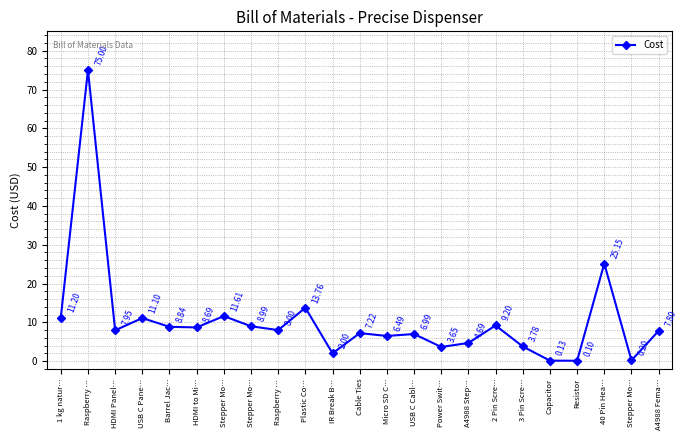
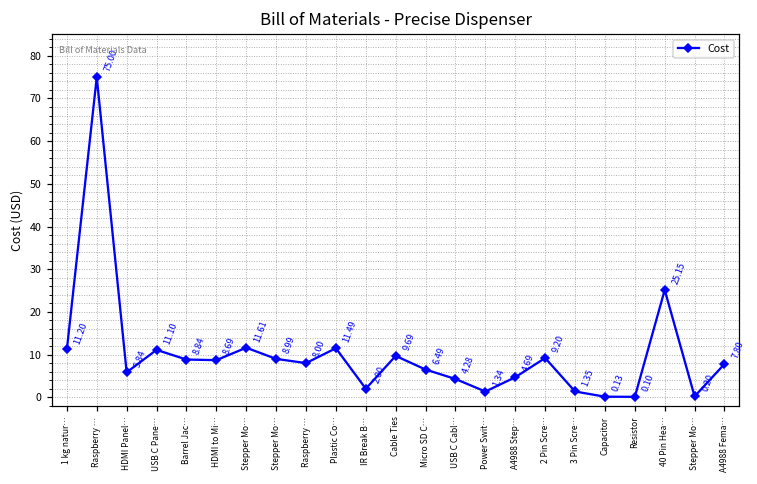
HDMI Panel…: 7.95 -> 5.84
Plastic Co…: 13.76 -> 11.49
Cable Ties: 7.22 -> 9.69
USB C Cabl…: 6.99 -> 4.28
Power Swit…: 3.65 -> 1.34
3 Pin Scre…: 3.78 -> 1.35
